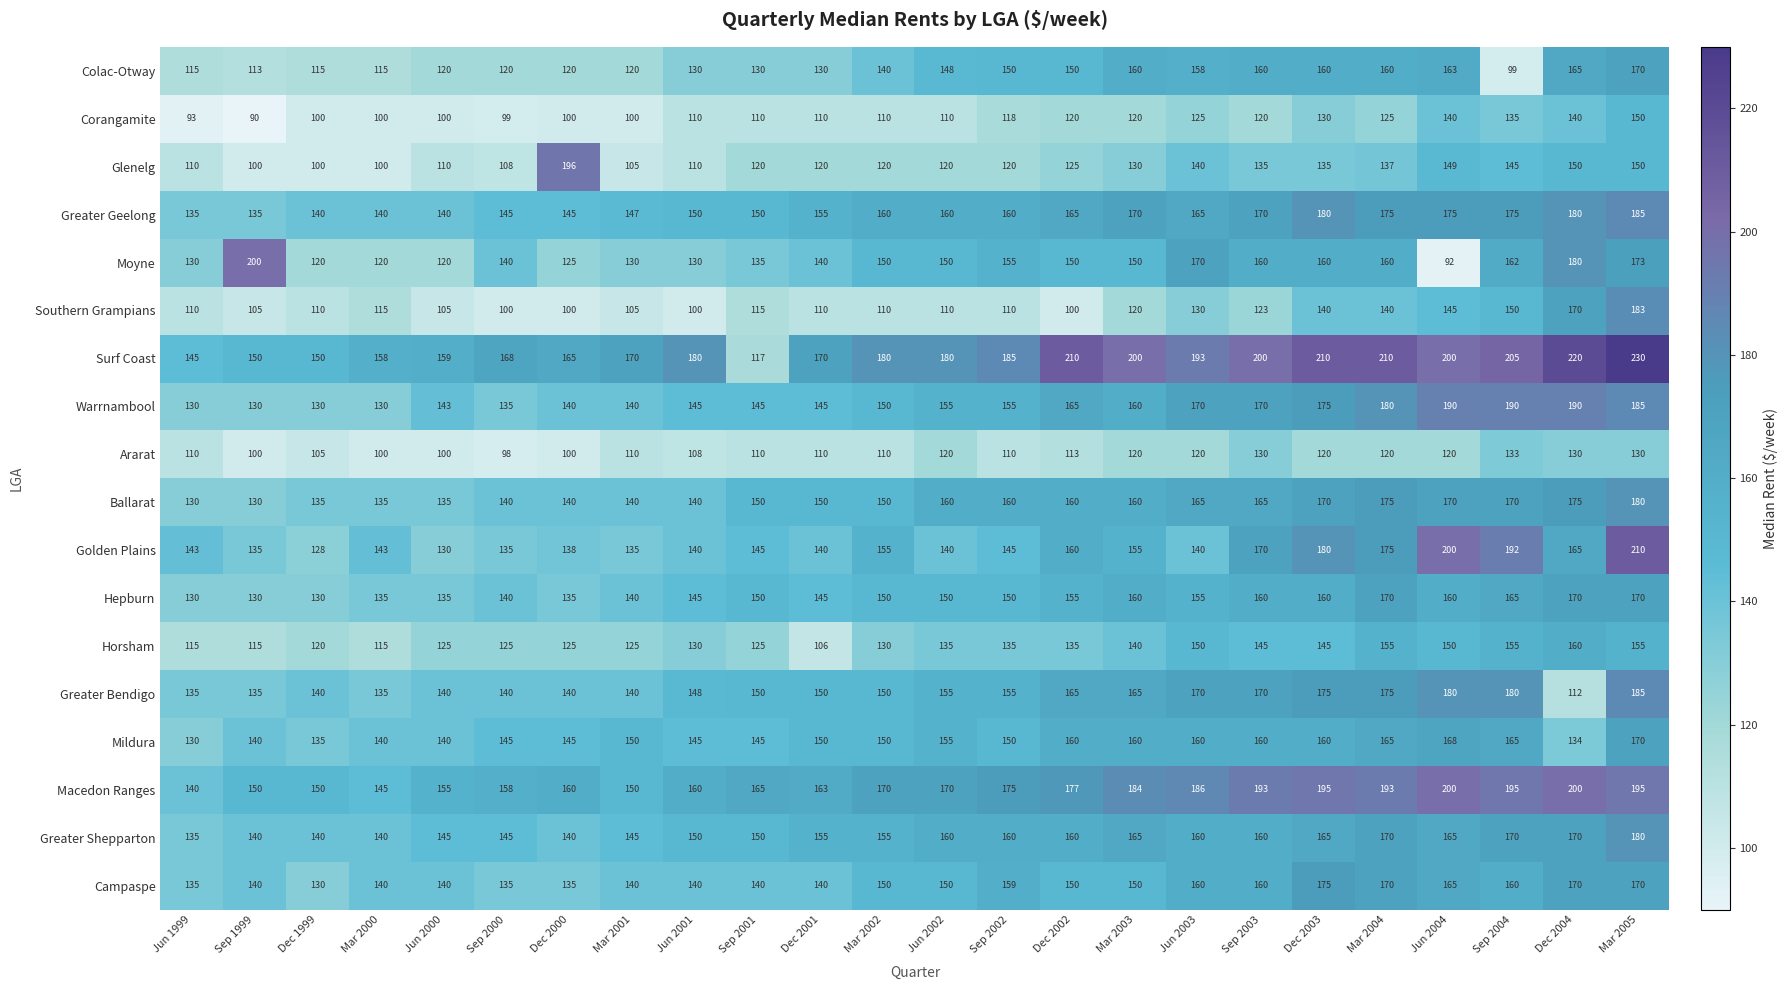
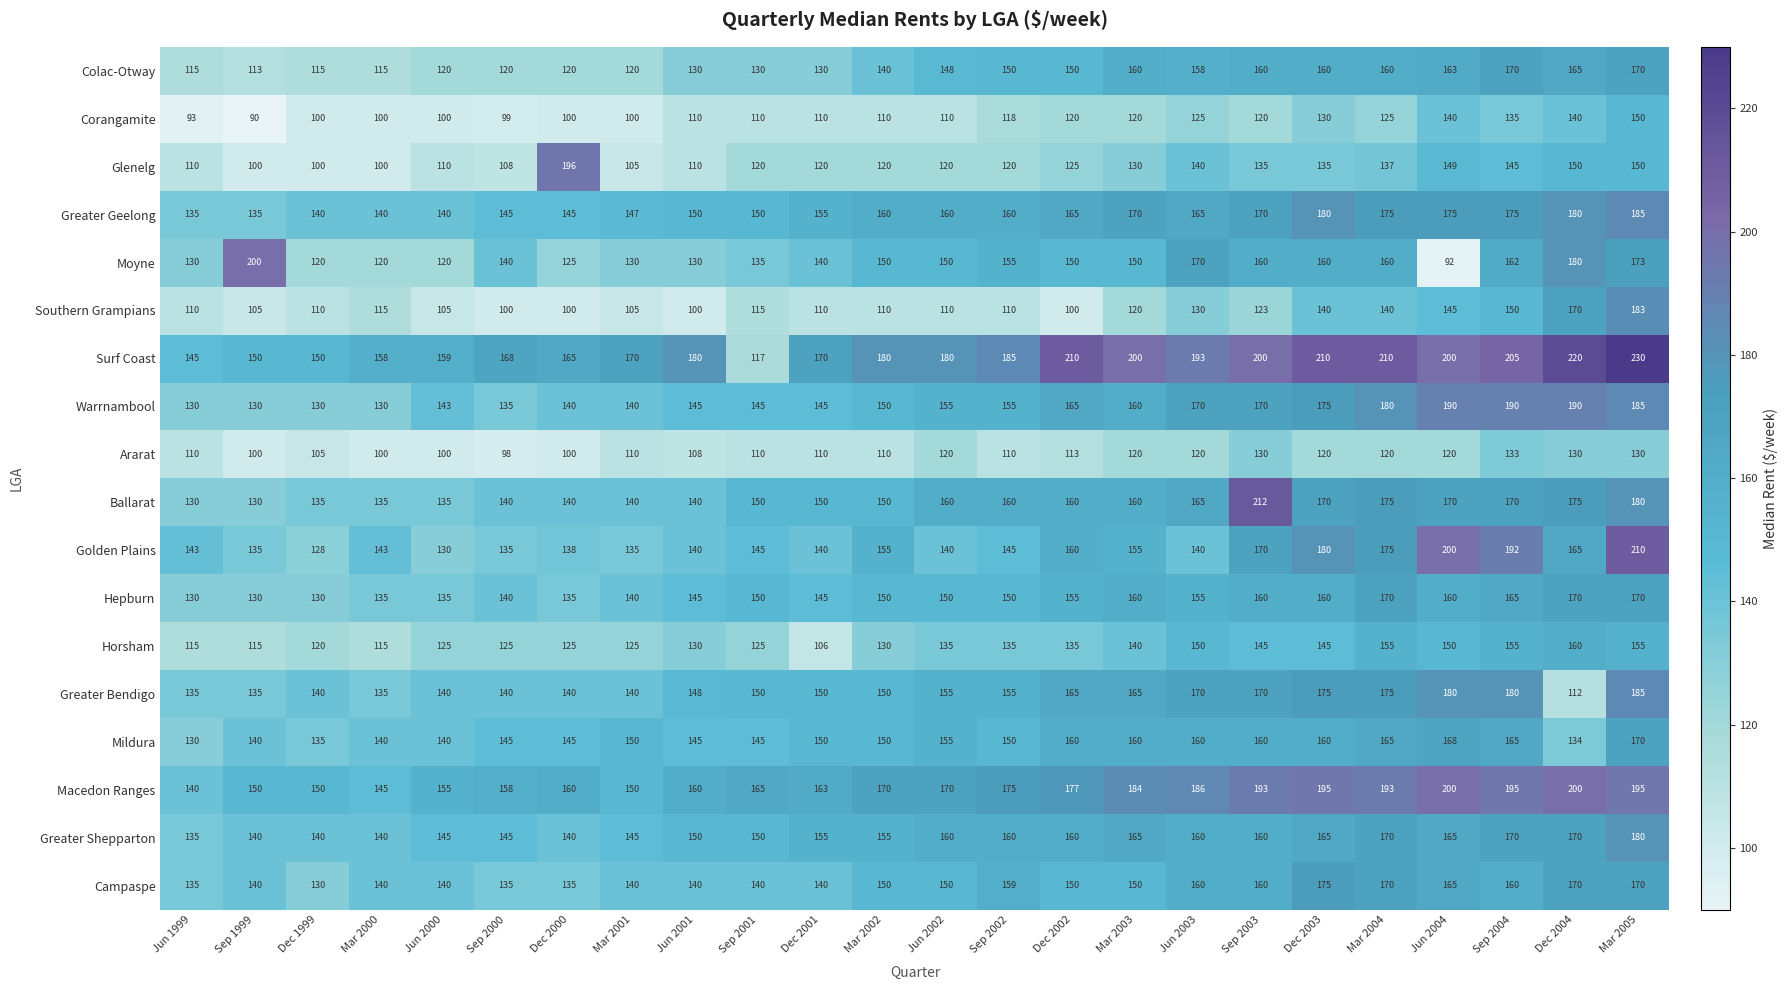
Colac-Otway, Sep 2004: 99 -> 170
Ballarat, Sep 2003: 165 -> 212
